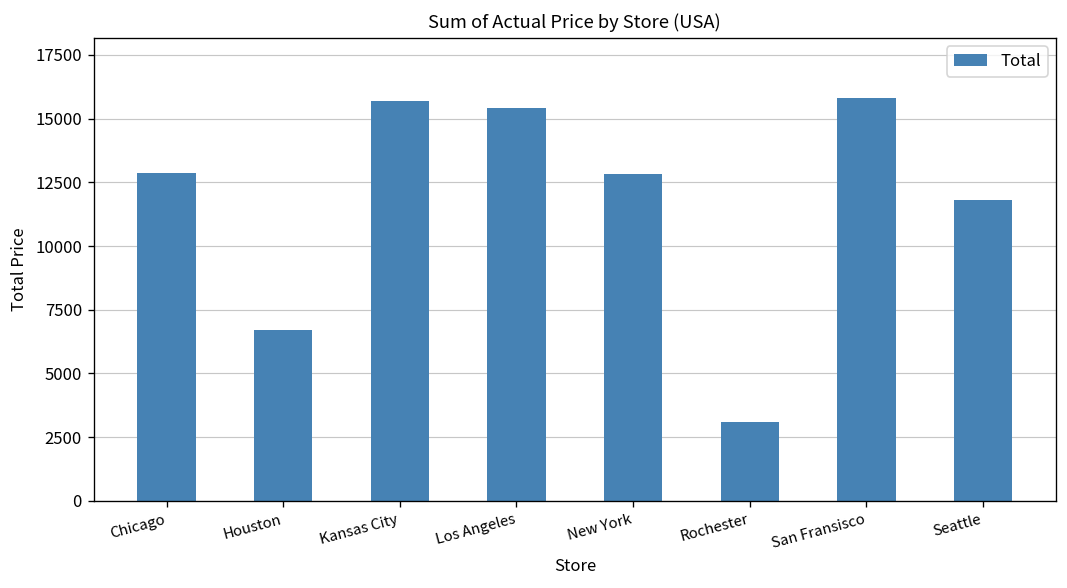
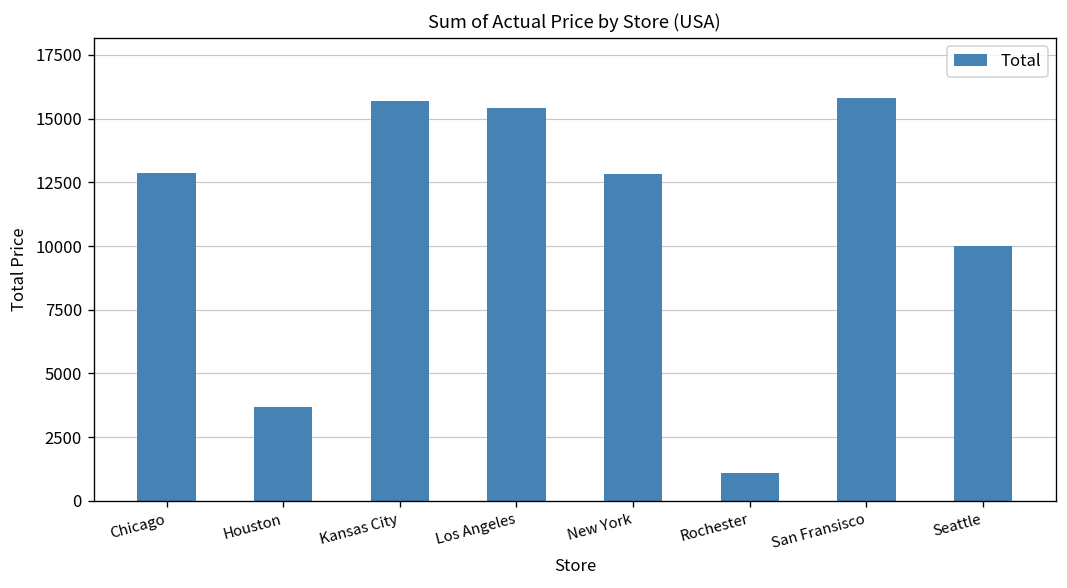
Houston: 6700 -> 3700
Rochester: 3100 -> 1100
Seattle: 11800 -> 10000
